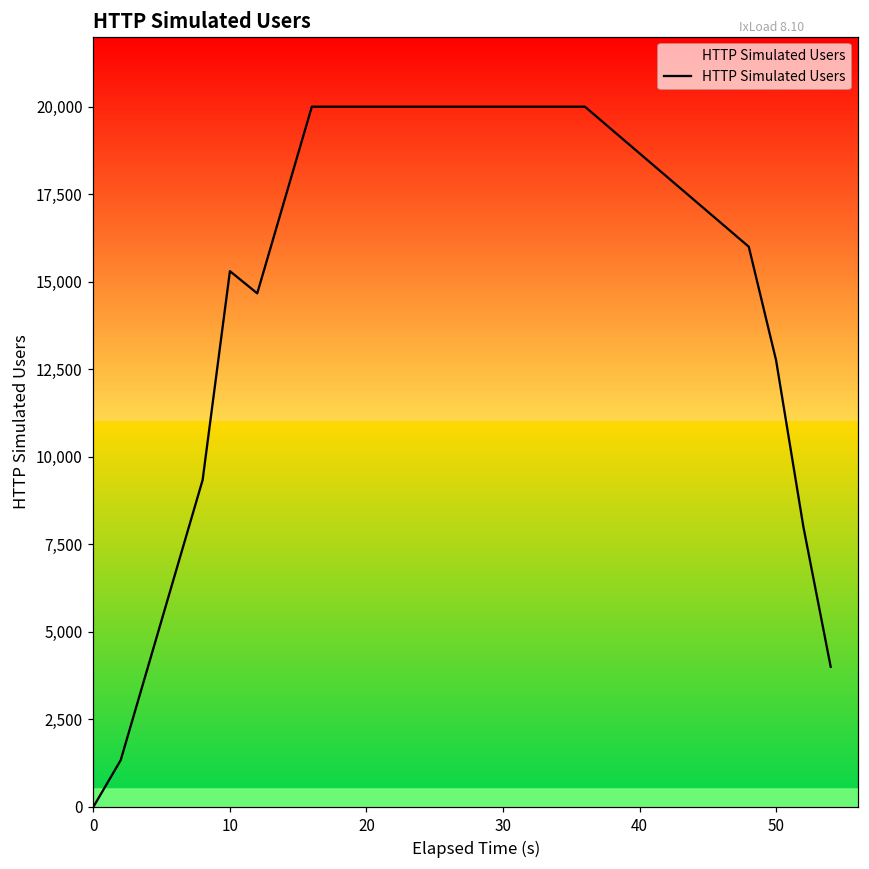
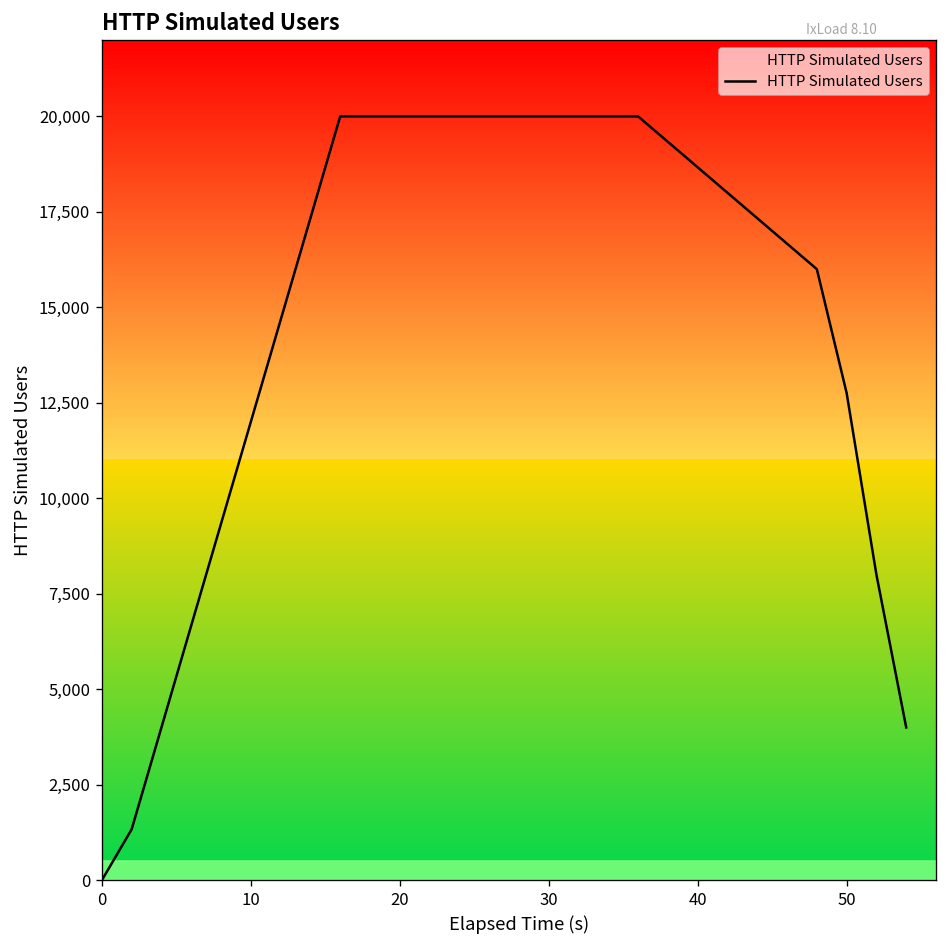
10: 15,300 -> 12,000
